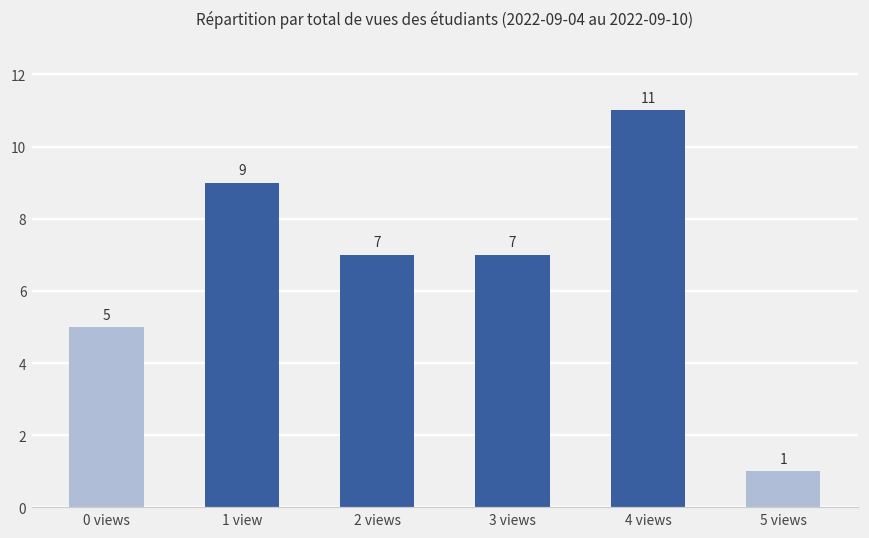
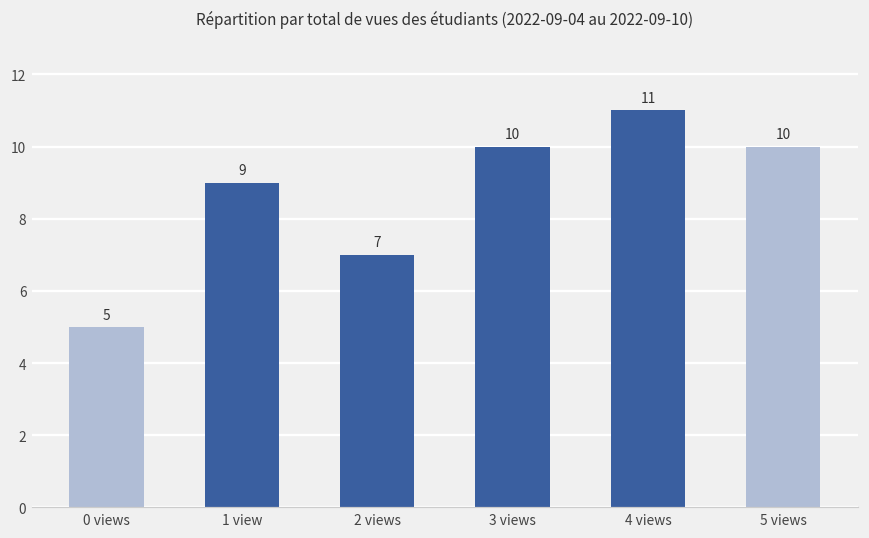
3 views: 7 -> 10
5 views: 1 -> 10
